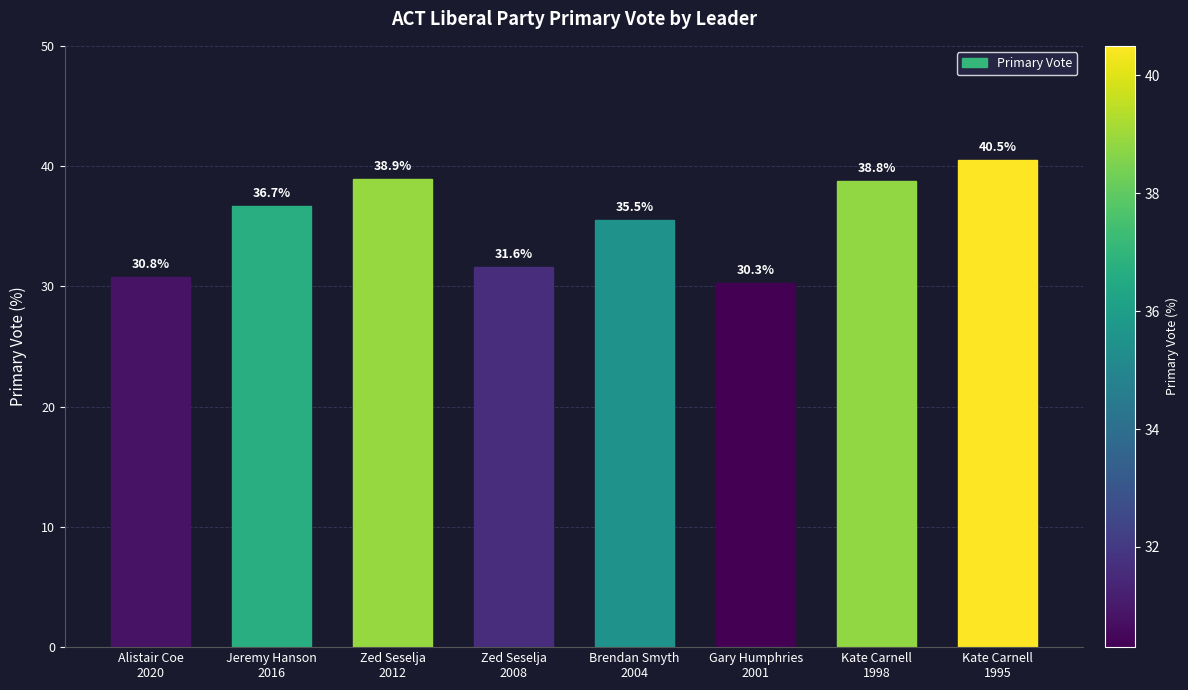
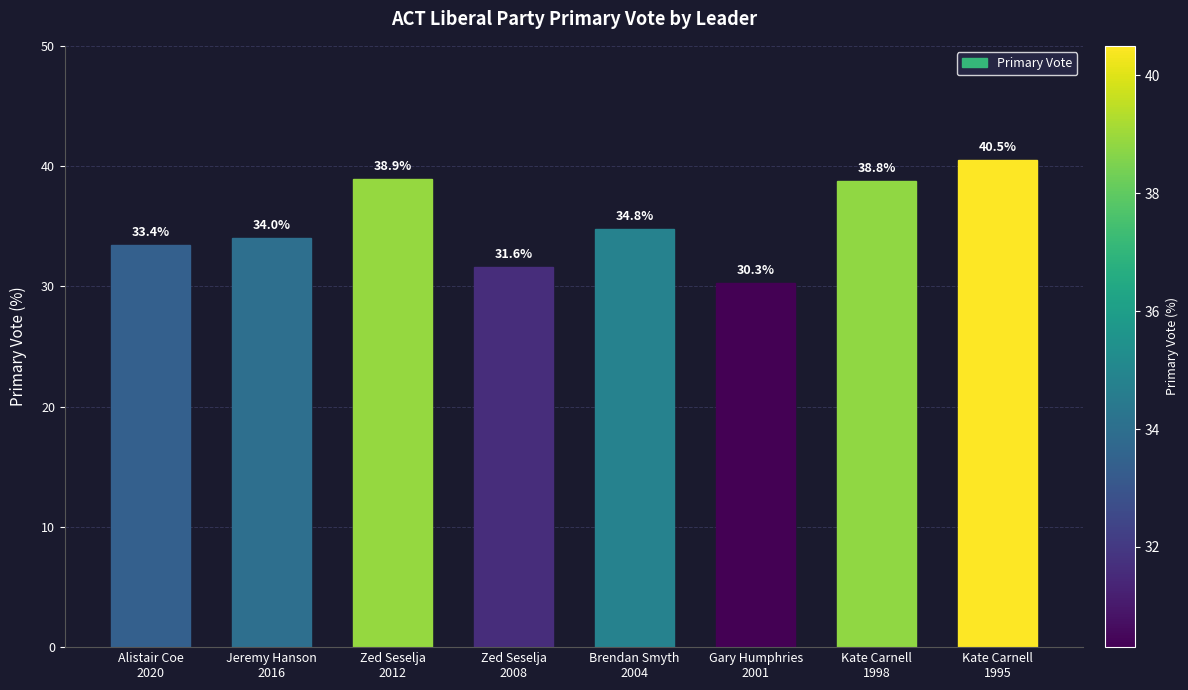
Alistair Coe 2020: 30.8% -> 33.4%
Jeremy Hanson 2016: 36.7% -> 34.0%
Brendan Smyth 2004: 35.5% -> 34.8%
